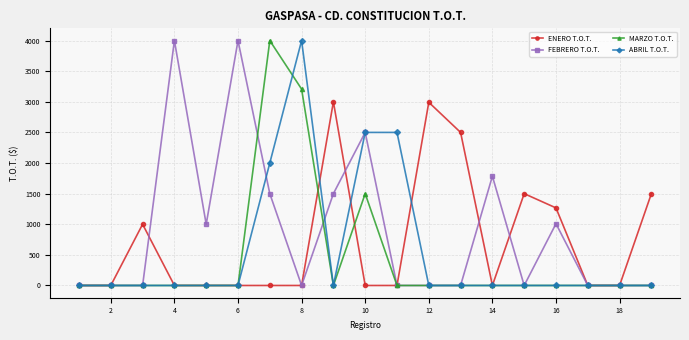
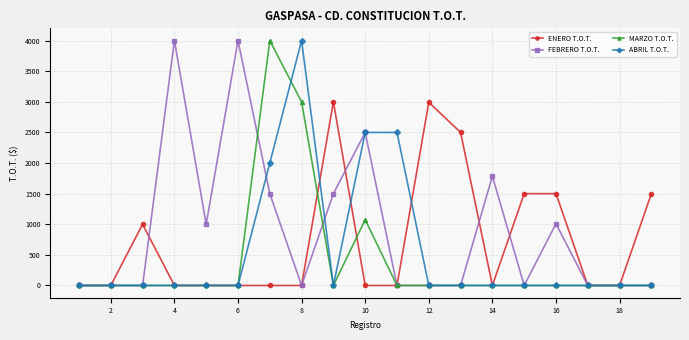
MARZO T.O.T., 8: 3200 -> 3000
MARZO T.O.T., 10: 1500 -> 1100
ENERO T.O.T., 16: 1300 -> 1500
